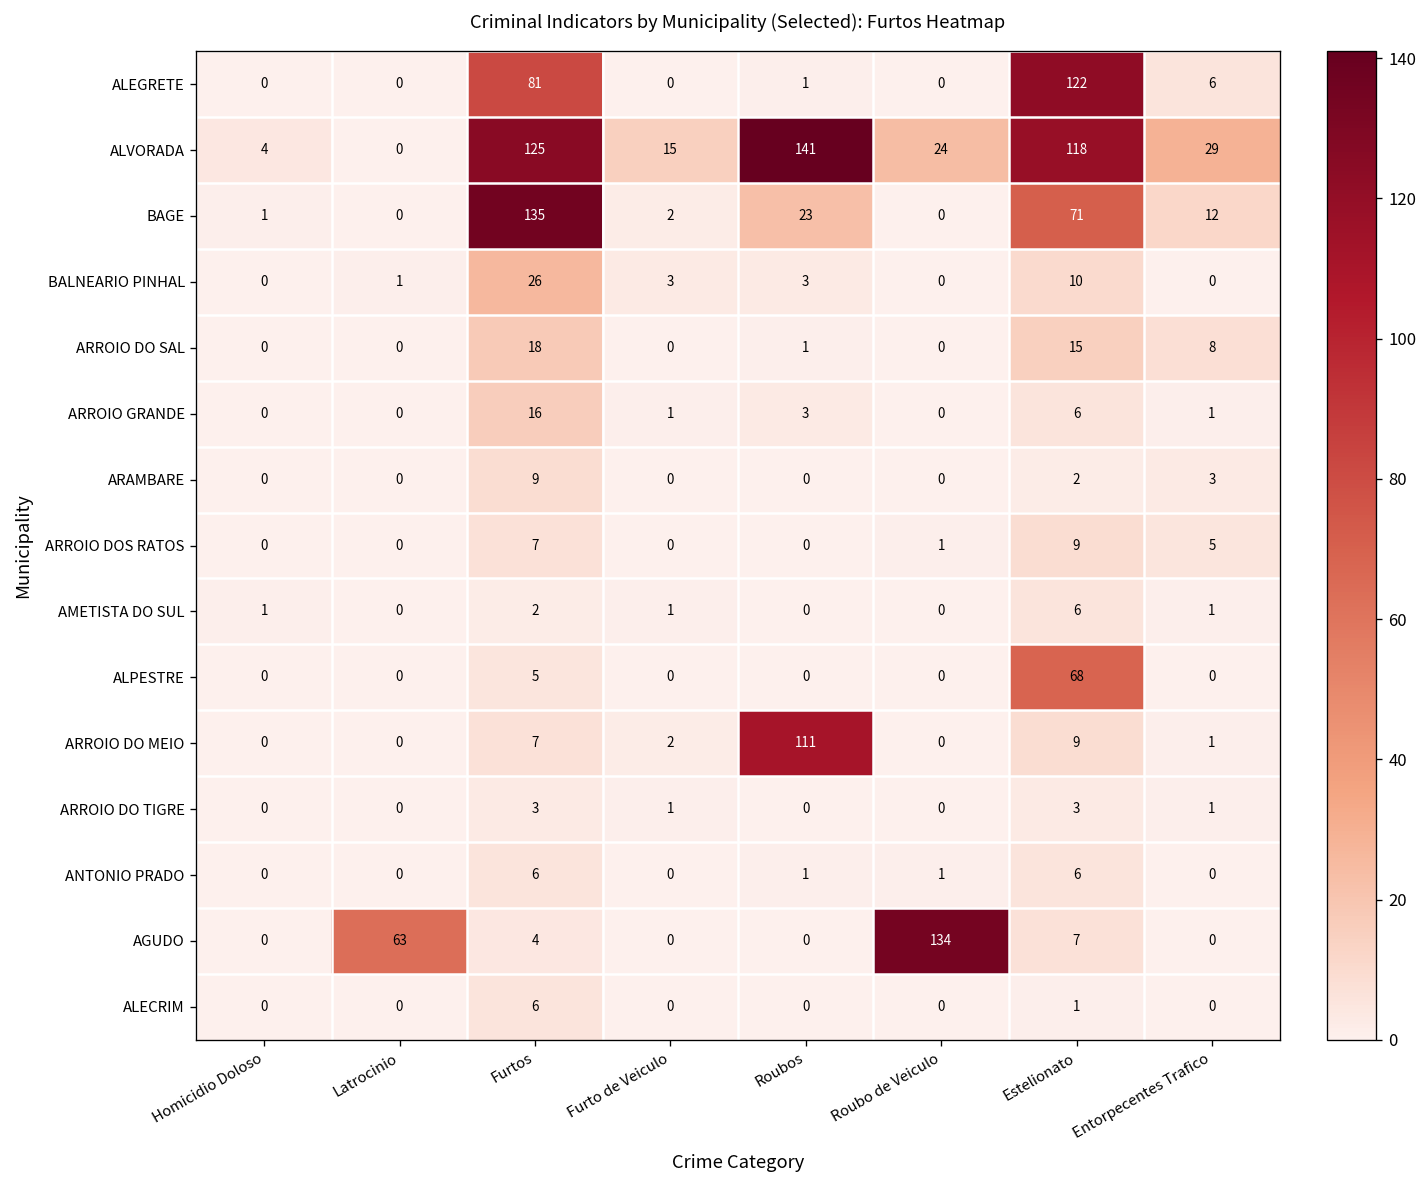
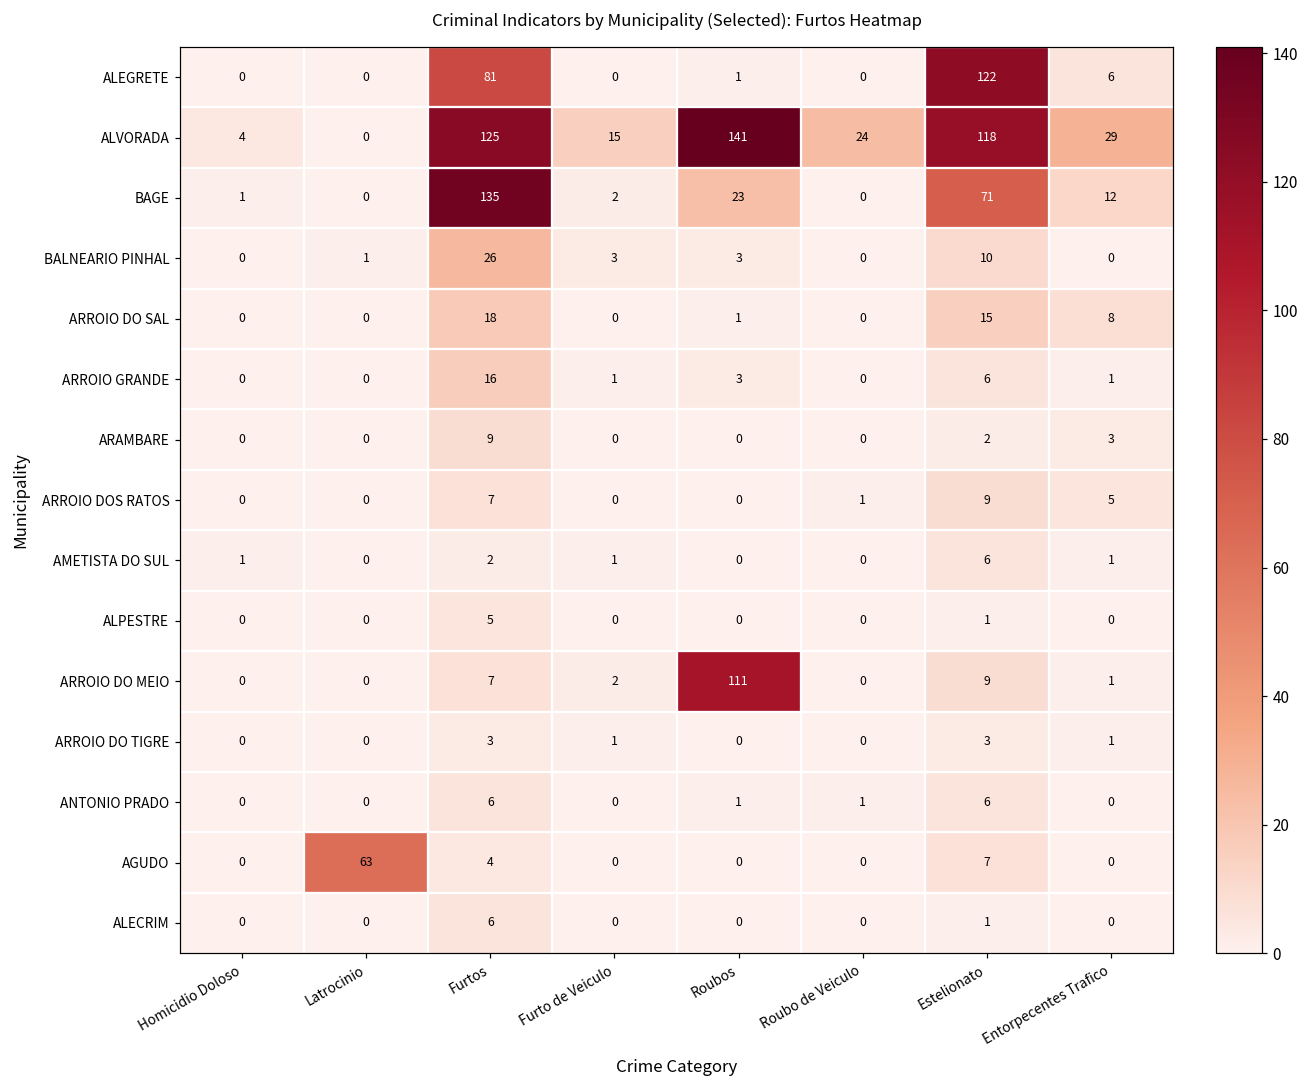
ALPESTRE, Estelionato: 68 -> 1
AGUDO, Roubo de Veiculo: 134 -> 0
